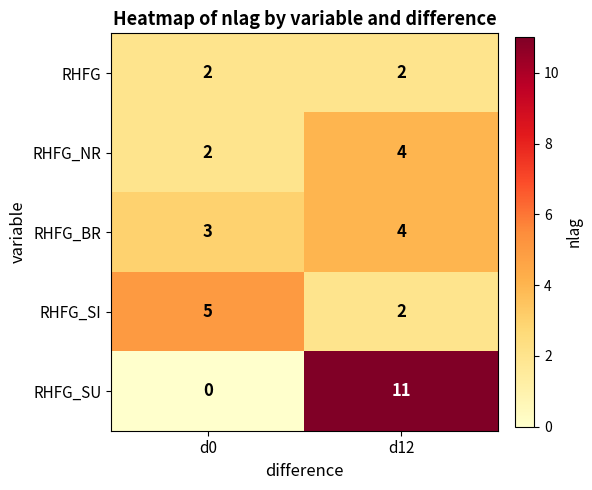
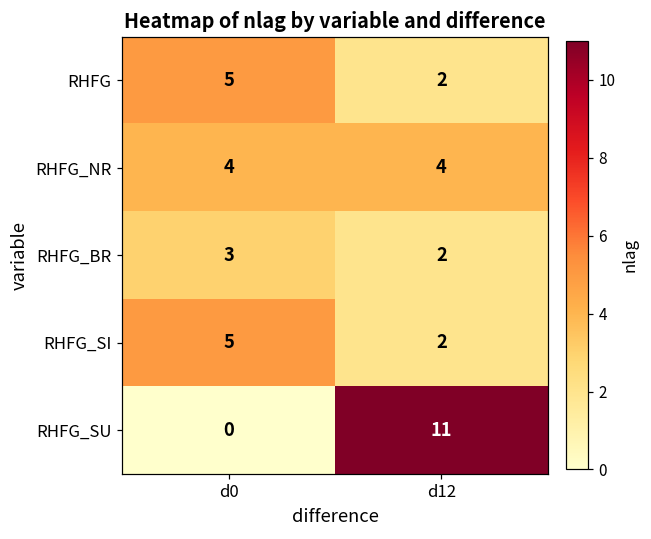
RHFG, d0: 2 -> 5
RHFG_NR, d0: 2 -> 4
RHFG_BR, d12: 4 -> 2
